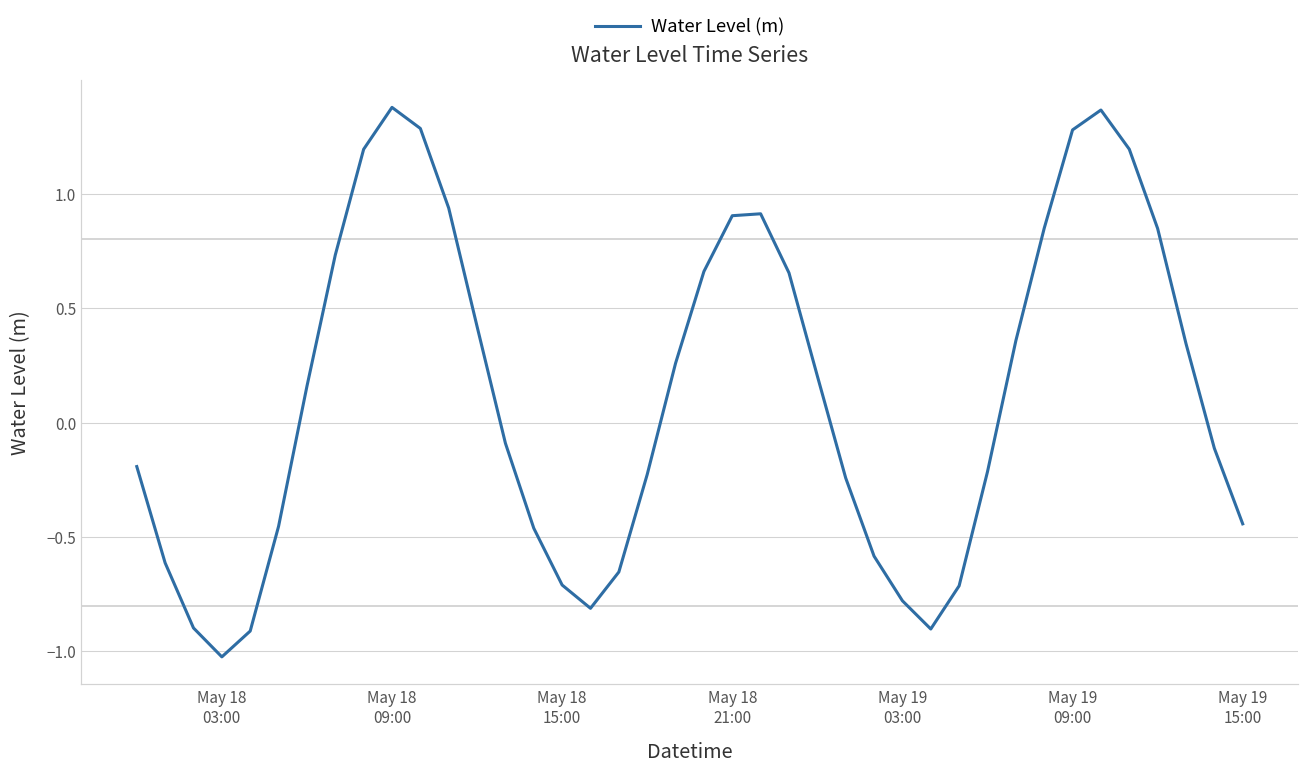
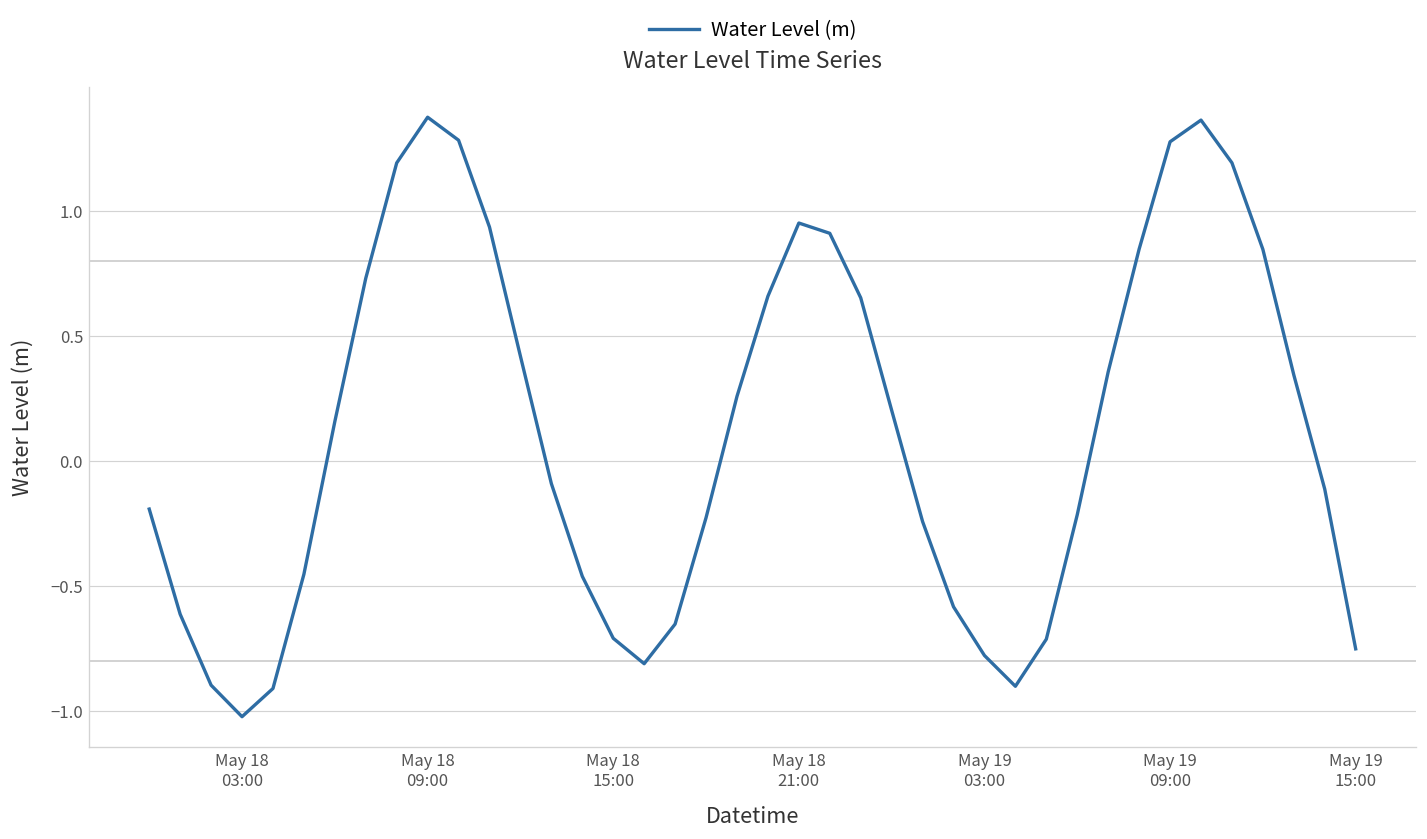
May 18 21:00: 0.90 -> 0.95
May 19 15:00: -0.44 -> -0.75
